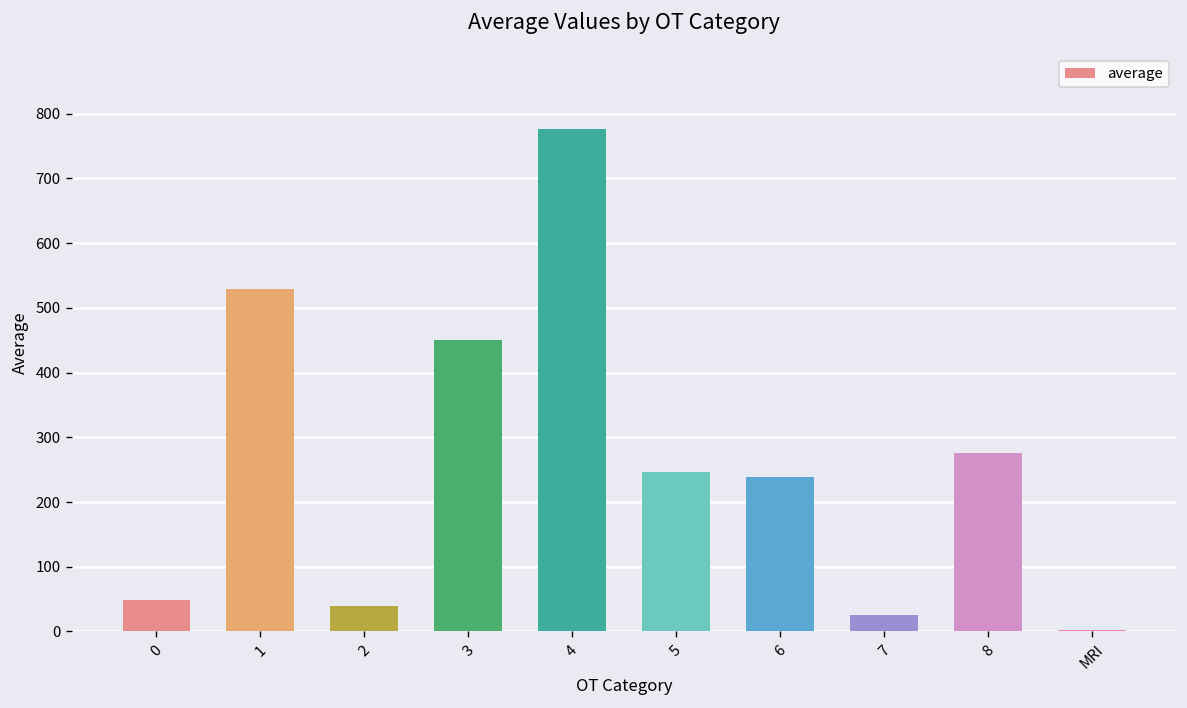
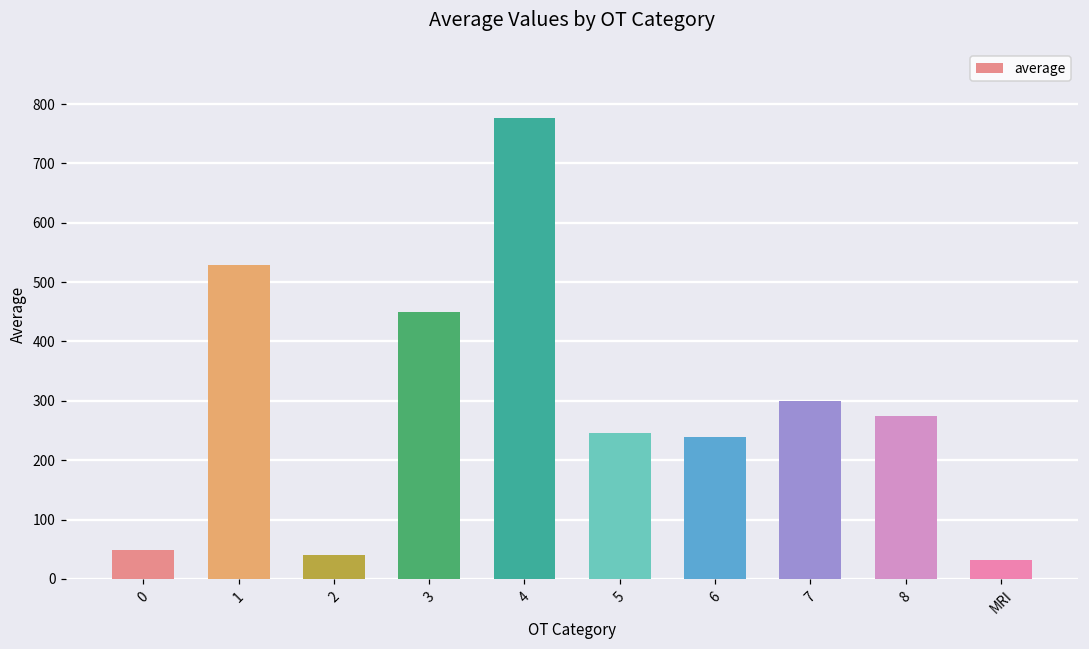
7: 20 -> 300
MRI: 0 -> 30
